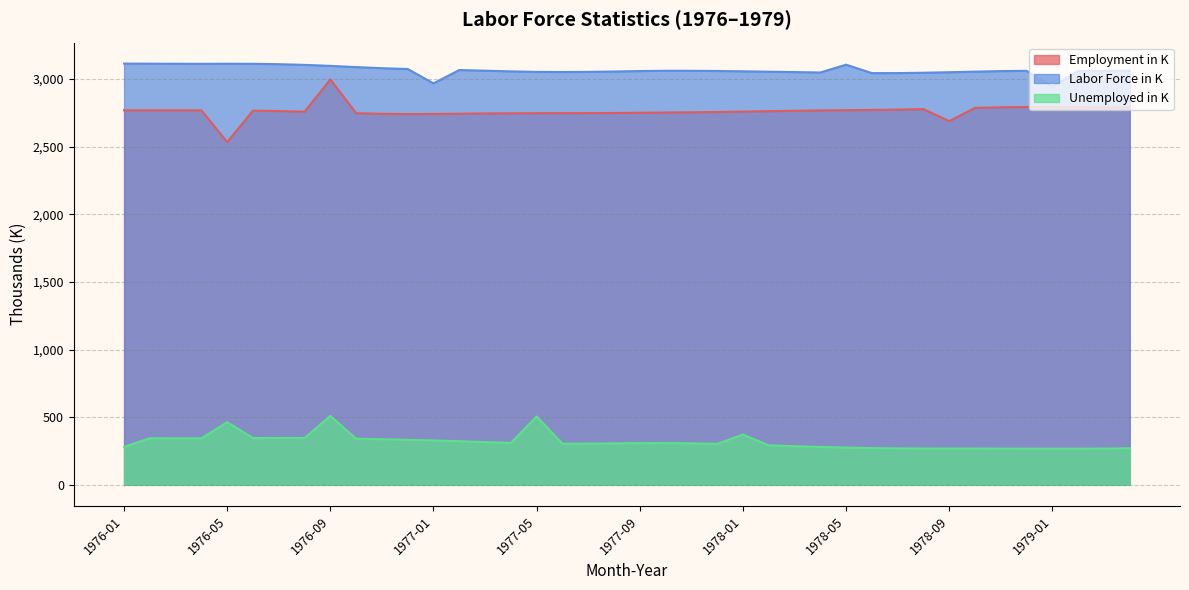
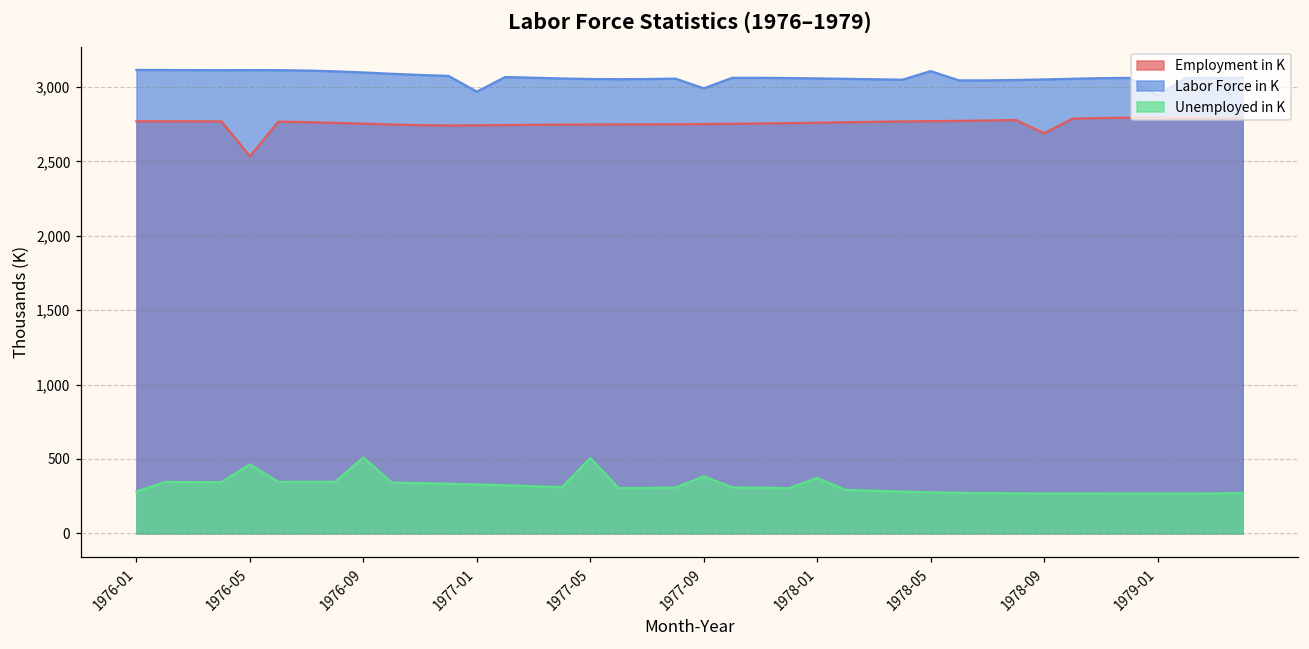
Employment in K, 1976-09: 3,000 -> 2,750
Labor Force in K, 1977-09: 3,060 -> 2,990
Unemployed in K, 1977-09: 310 -> 380
